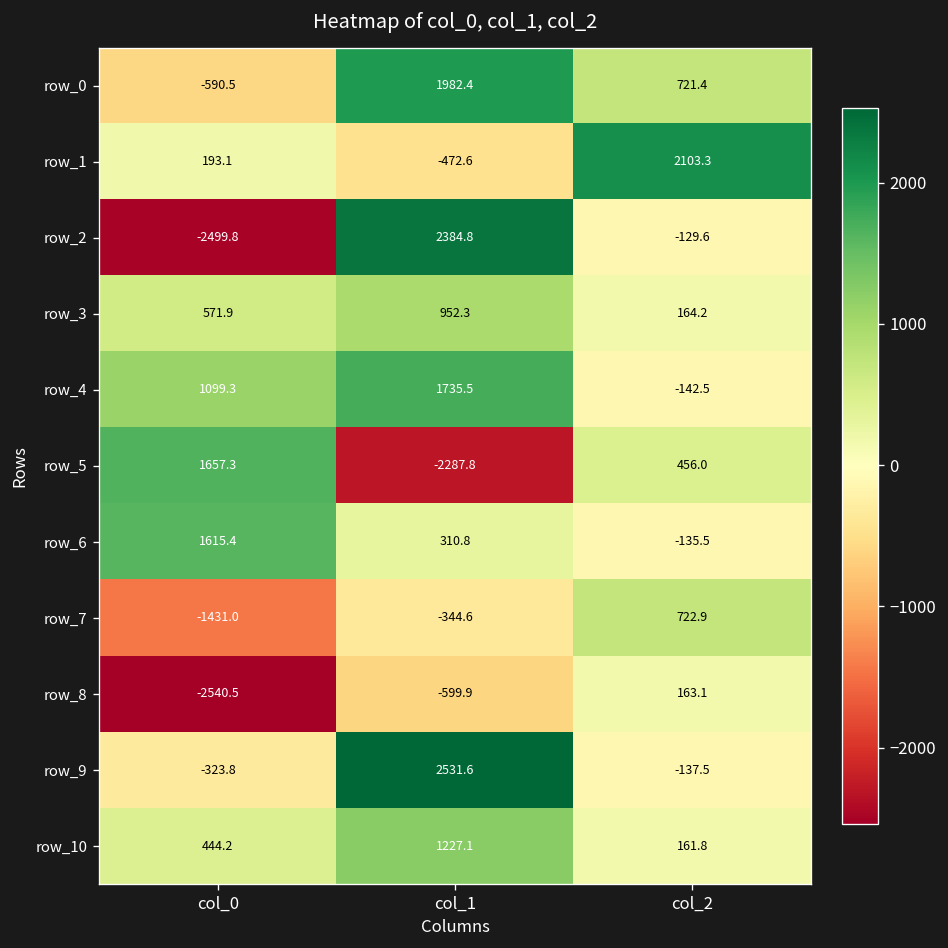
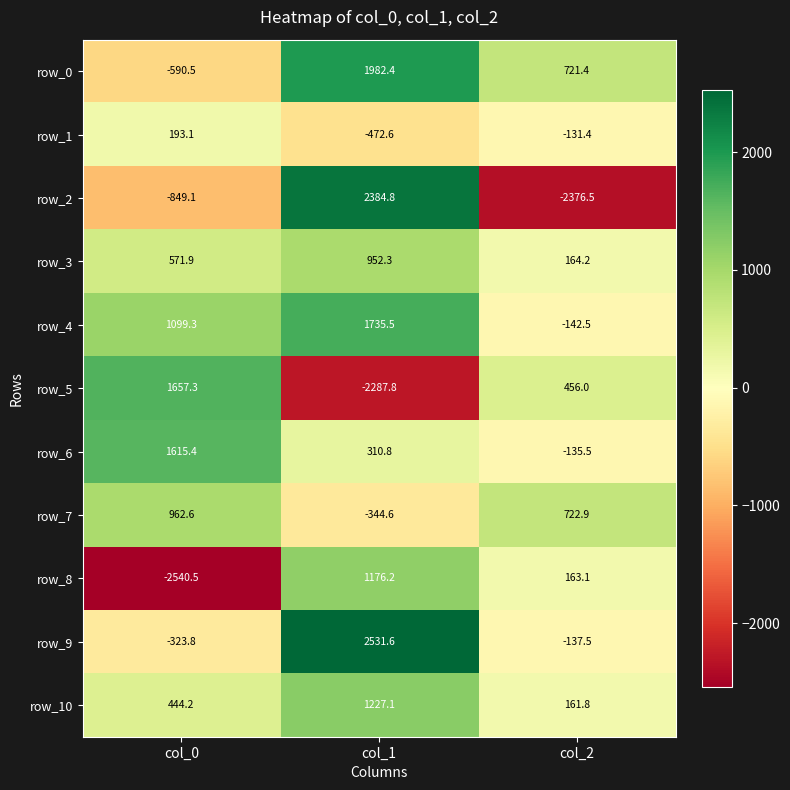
row_1, col_2: 2103.3 -> -131.4
row_2, col_0: -2499.8 -> -849.1
row_2, col_2: -129.6 -> -2376.5
row_7, col_0: -1431.0 -> 962.6
row_8, col_1: -599.9 -> 1176.2
